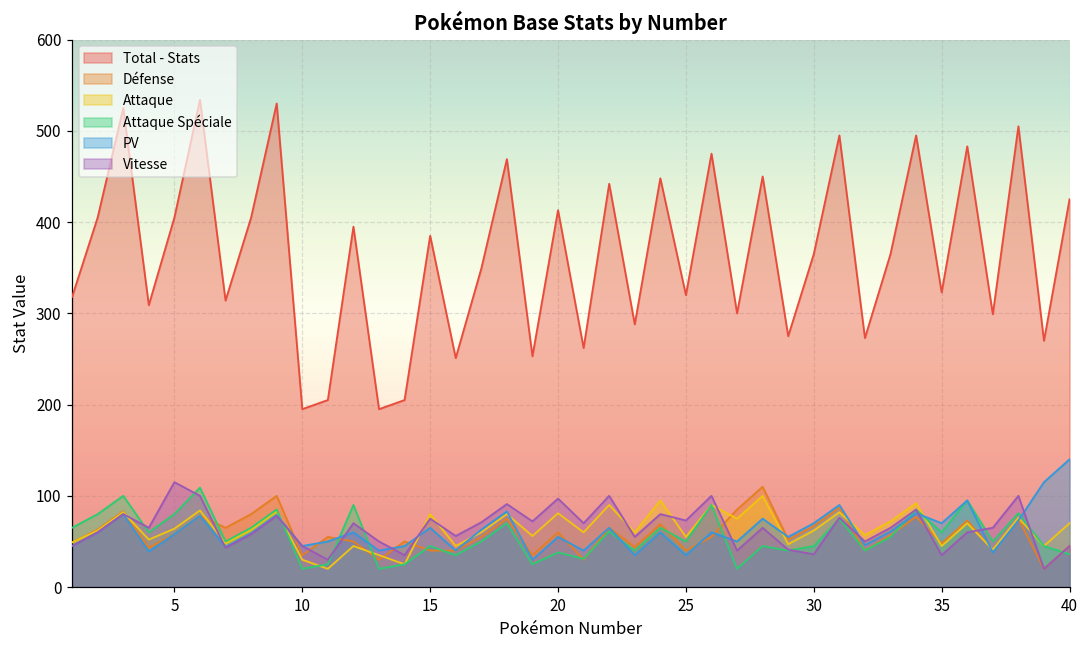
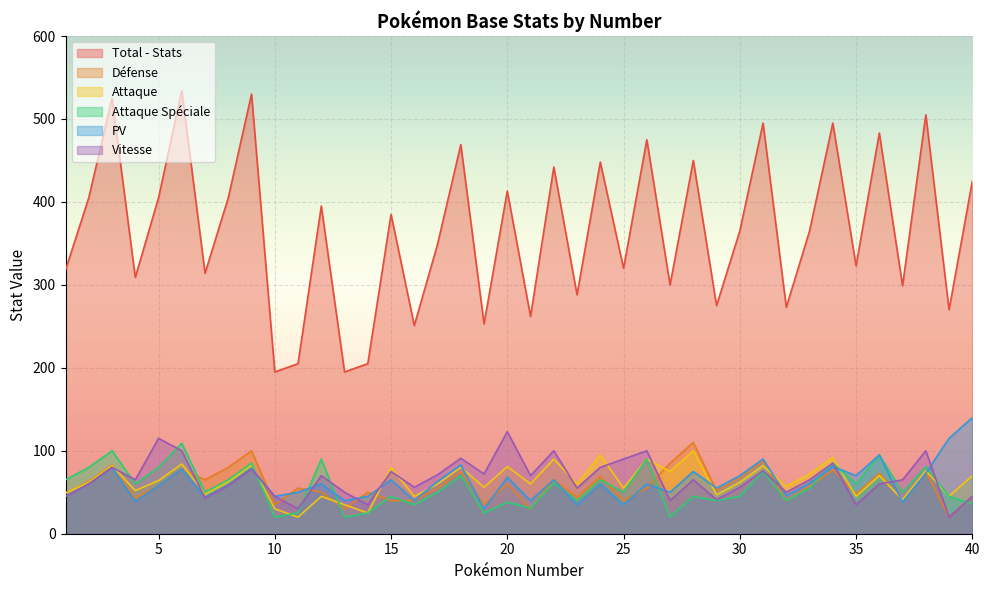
PV, 20: 60 -> 70
Vitesse, 20: 100 -> 120
Vitesse, 25: 70 -> 90
Vitesse, 30: 40 -> 60
